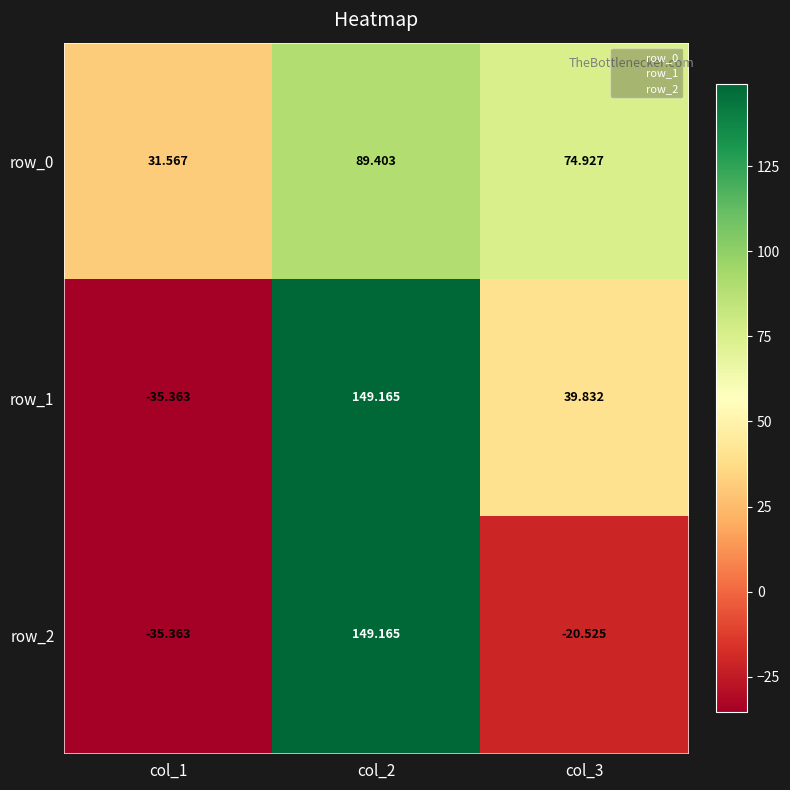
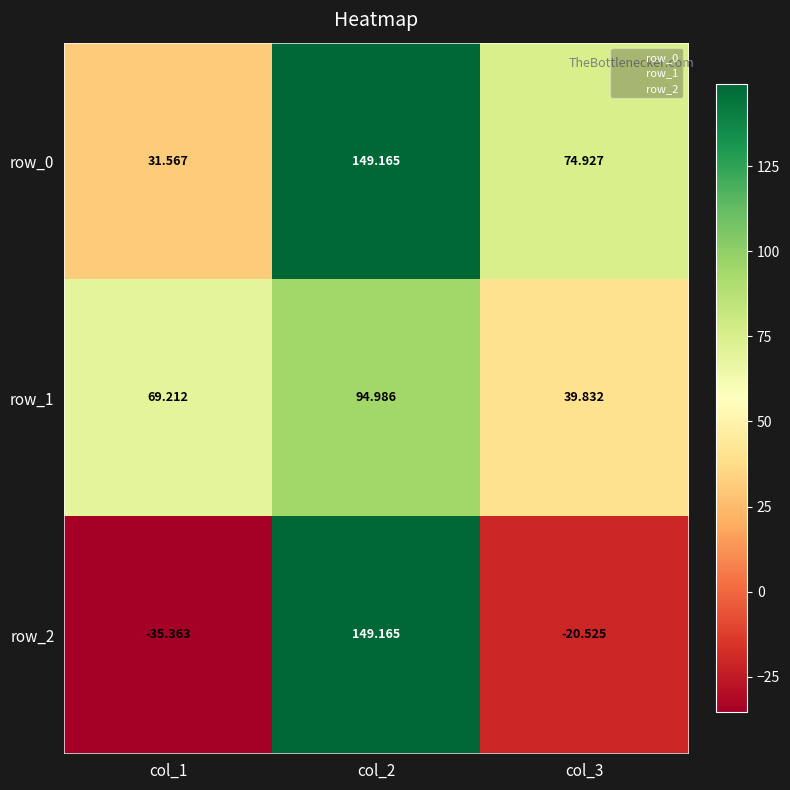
row_0, col_2: 89.403 -> 149.165
row_1, col_1: -35.363 -> 69.212
row_1, col_2: 149.165 -> 94.986
